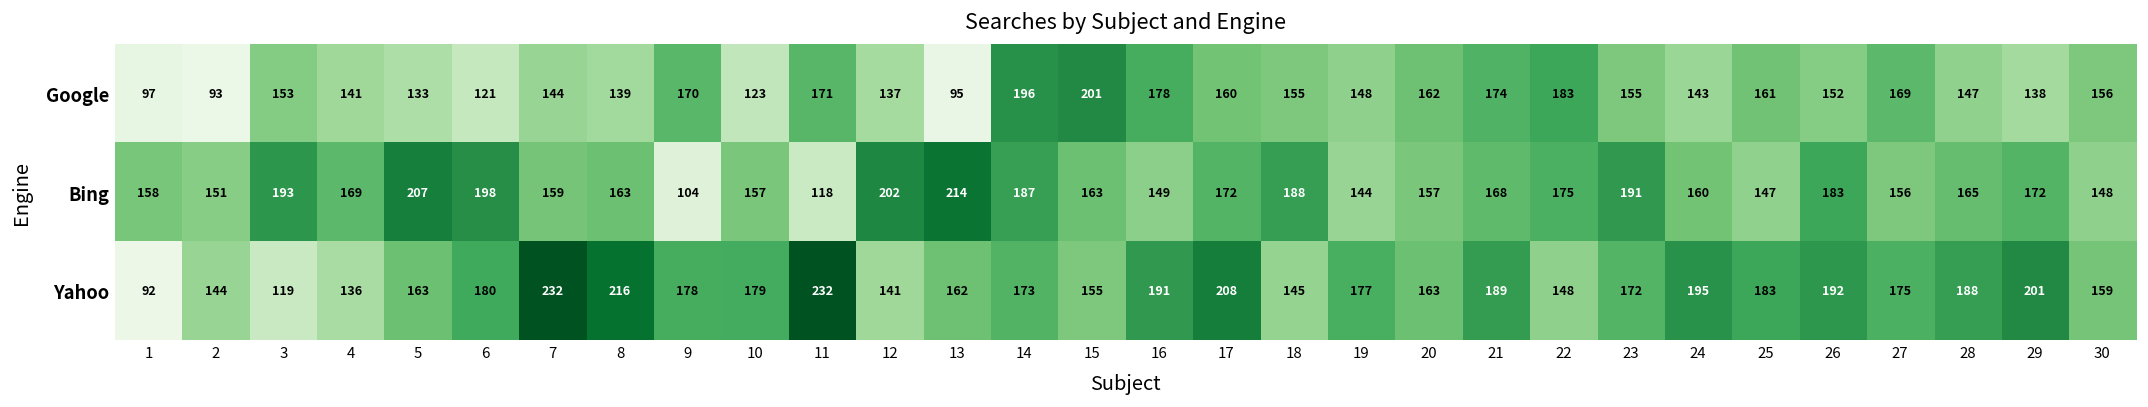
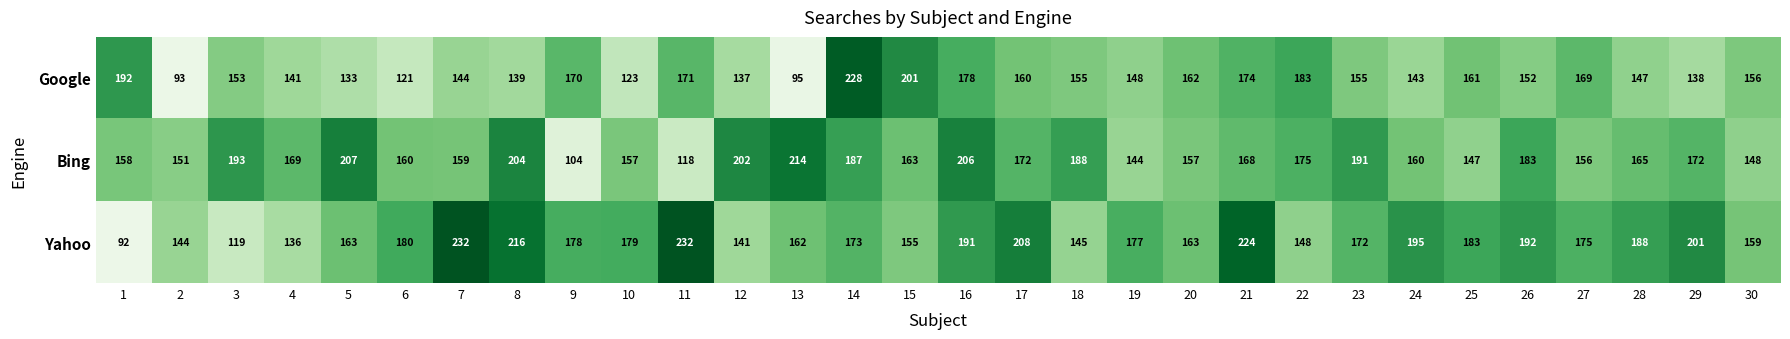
Google, 1: 97 -> 192
Google, 14: 196 -> 228
Bing, 6: 198 -> 160
Bing, 8: 163 -> 204
Bing, 16: 149 -> 206
Yahoo, 21: 189 -> 224
